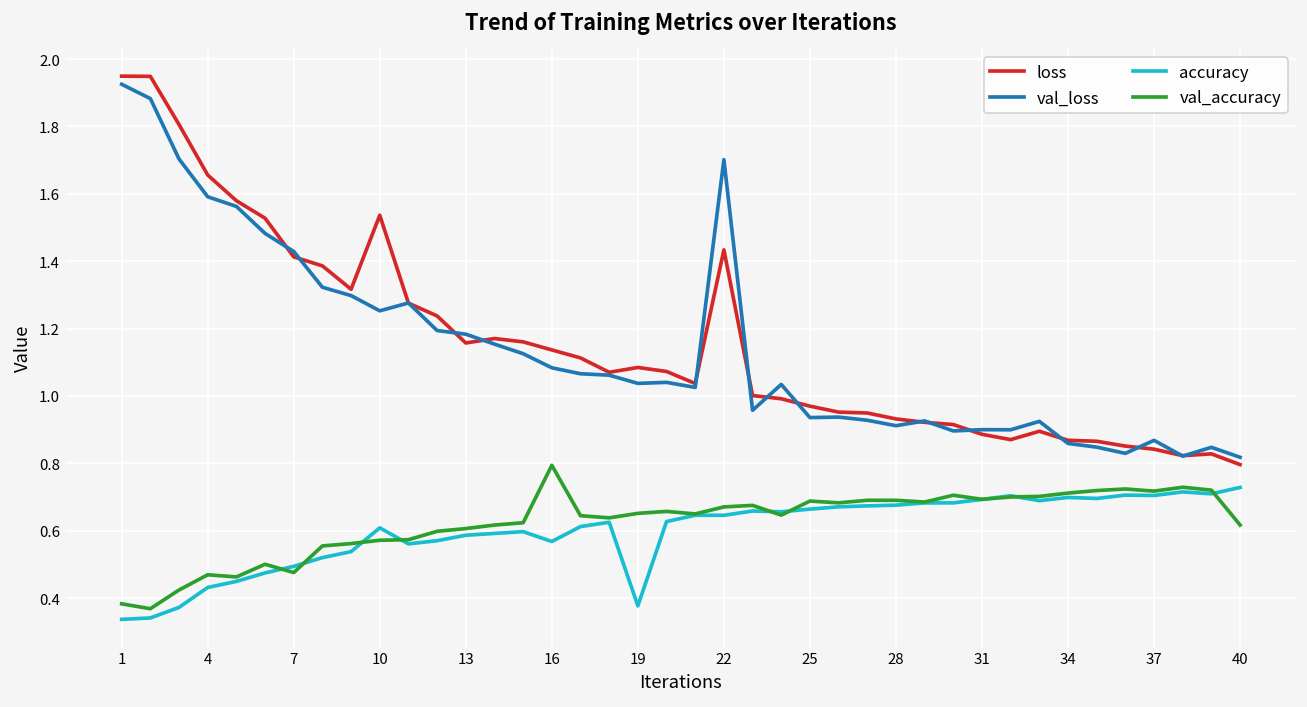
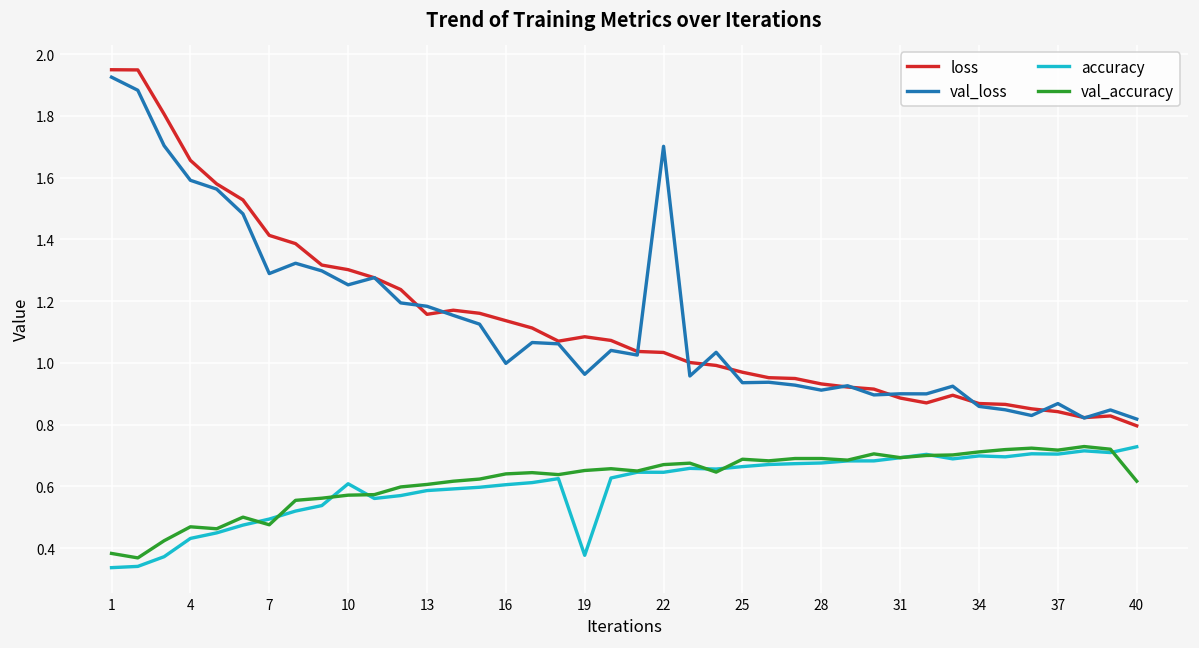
val_loss, 7: 1.43 -> 1.29
loss, 10: 1.54 -> 1.30
val_loss, 16: 1.08 -> 1.00
accuracy, 16: 0.57 -> 0.61
val_accuracy, 16: 0.79 -> 0.64
val_loss, 19: 1.04 -> 0.96
loss, 22: 1.43 -> 1.03
